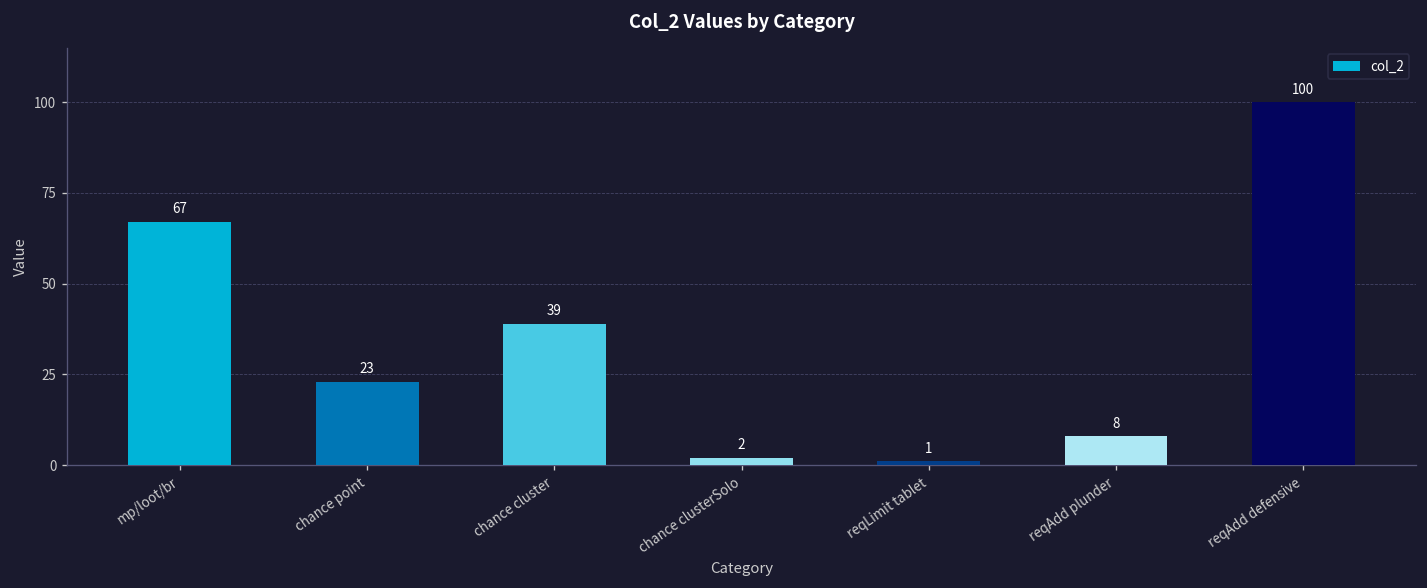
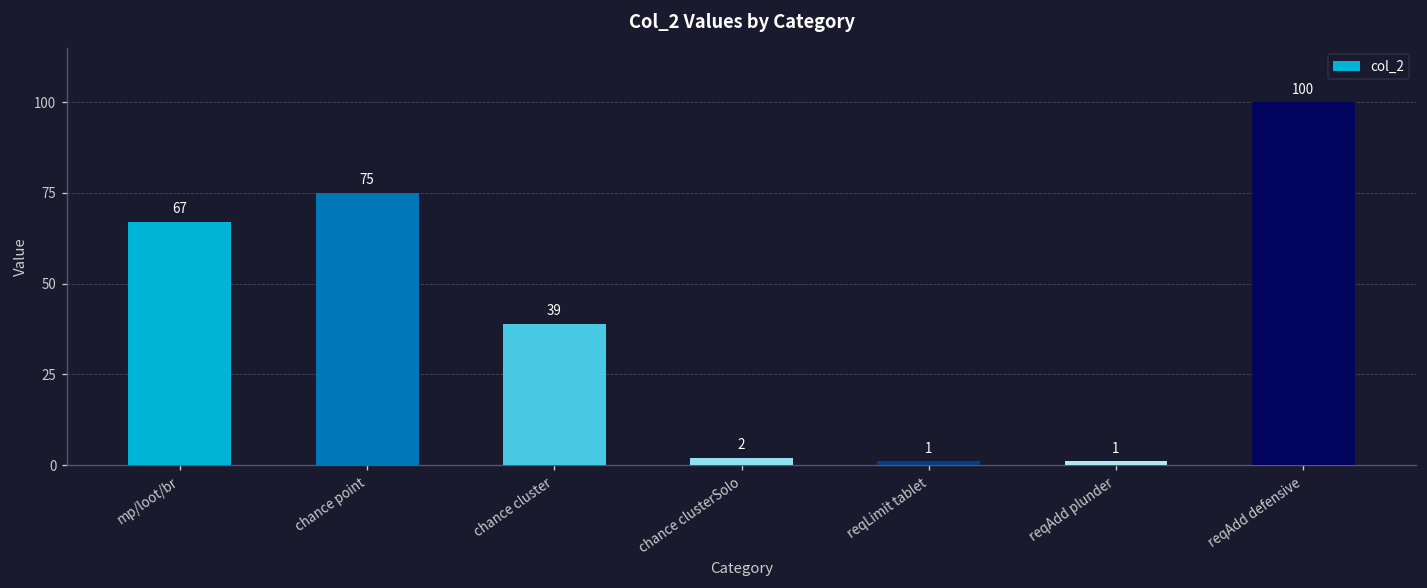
chance point: 23 -> 75
reqAdd plunder: 8 -> 1
